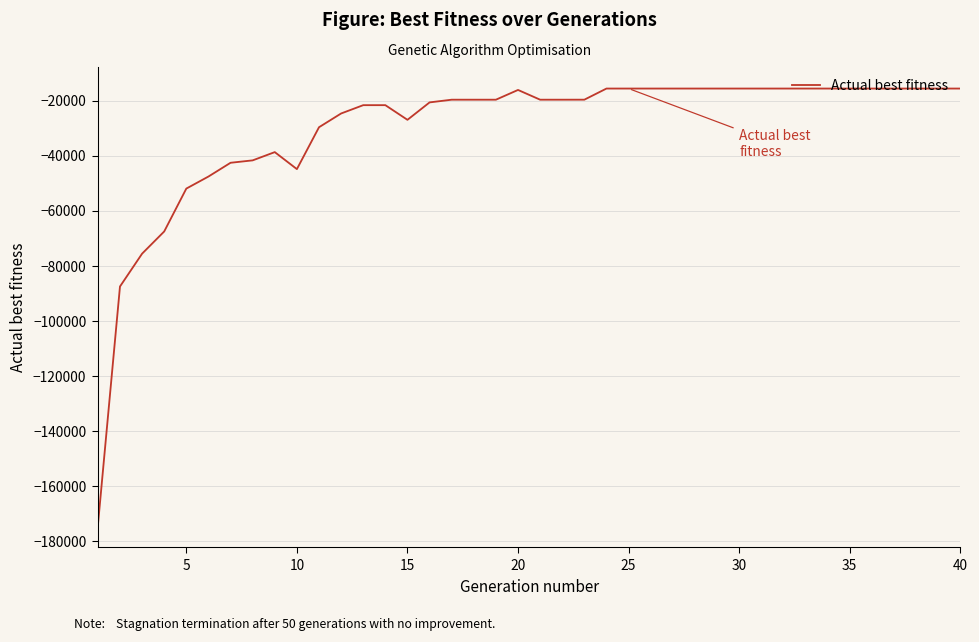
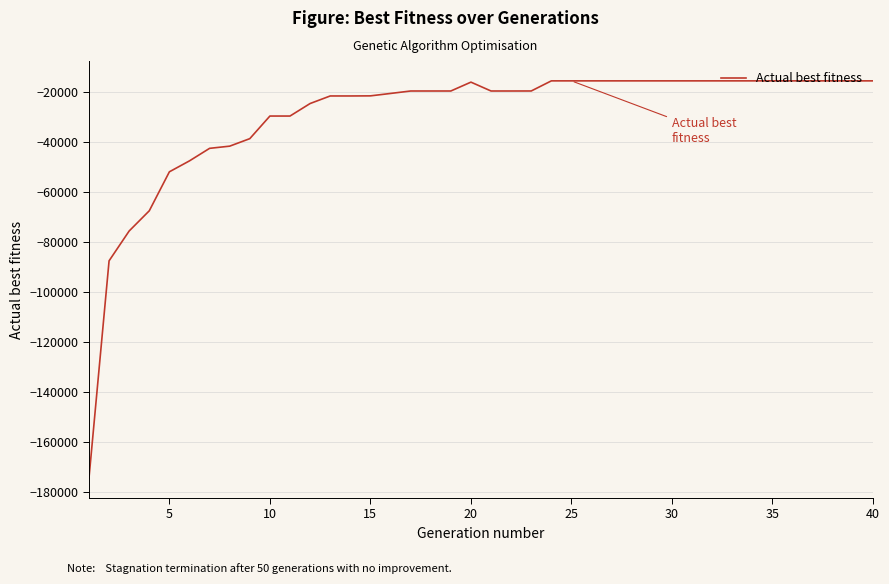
10: -45000 -> -30000
15: -27000 -> -22000
